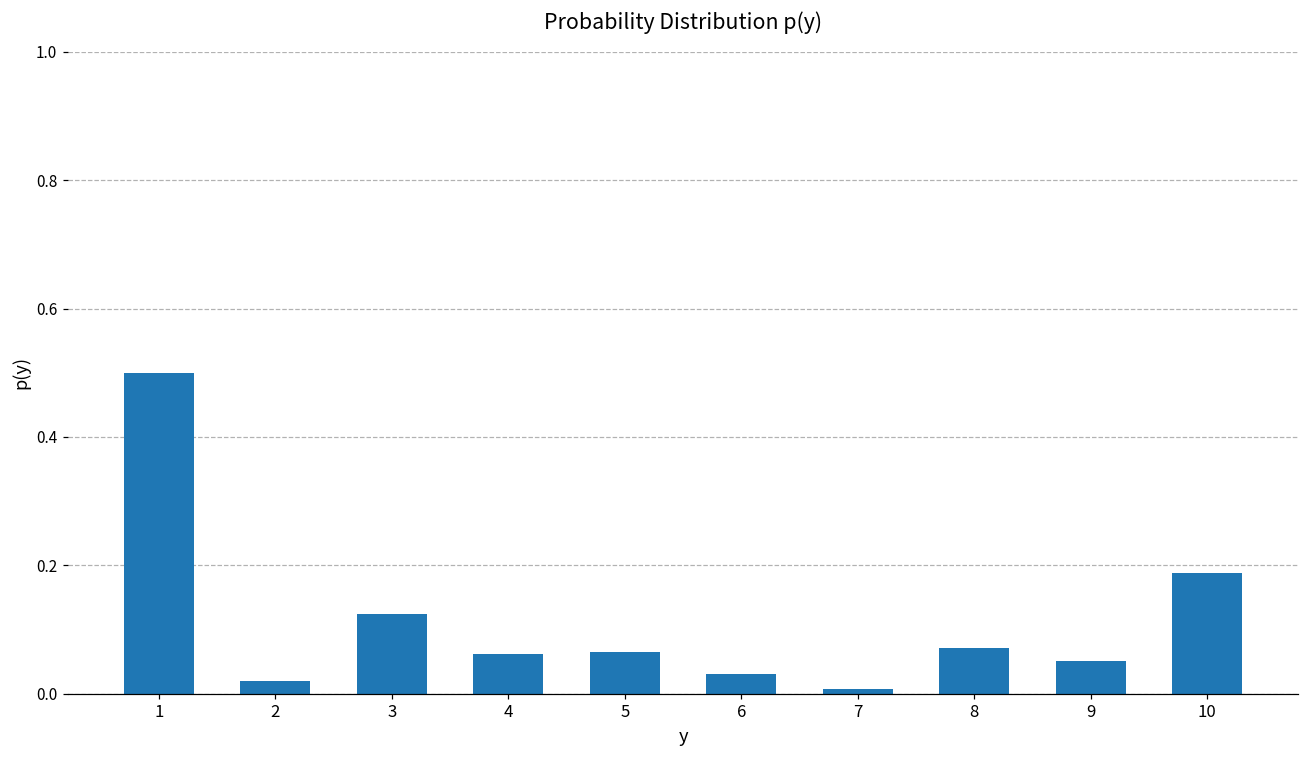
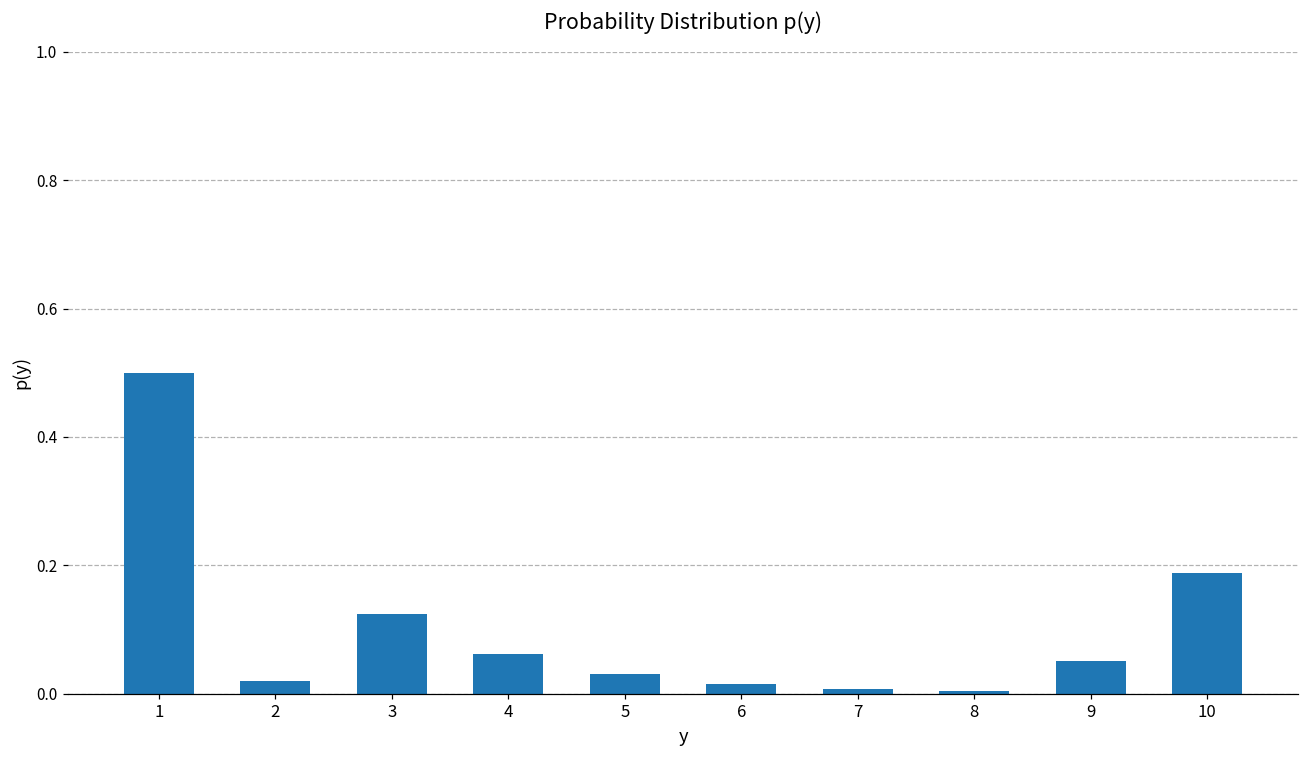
5: 0.06 -> 0.03
6: 0.03 -> 0.02
8: 0.07 -> 0.00
